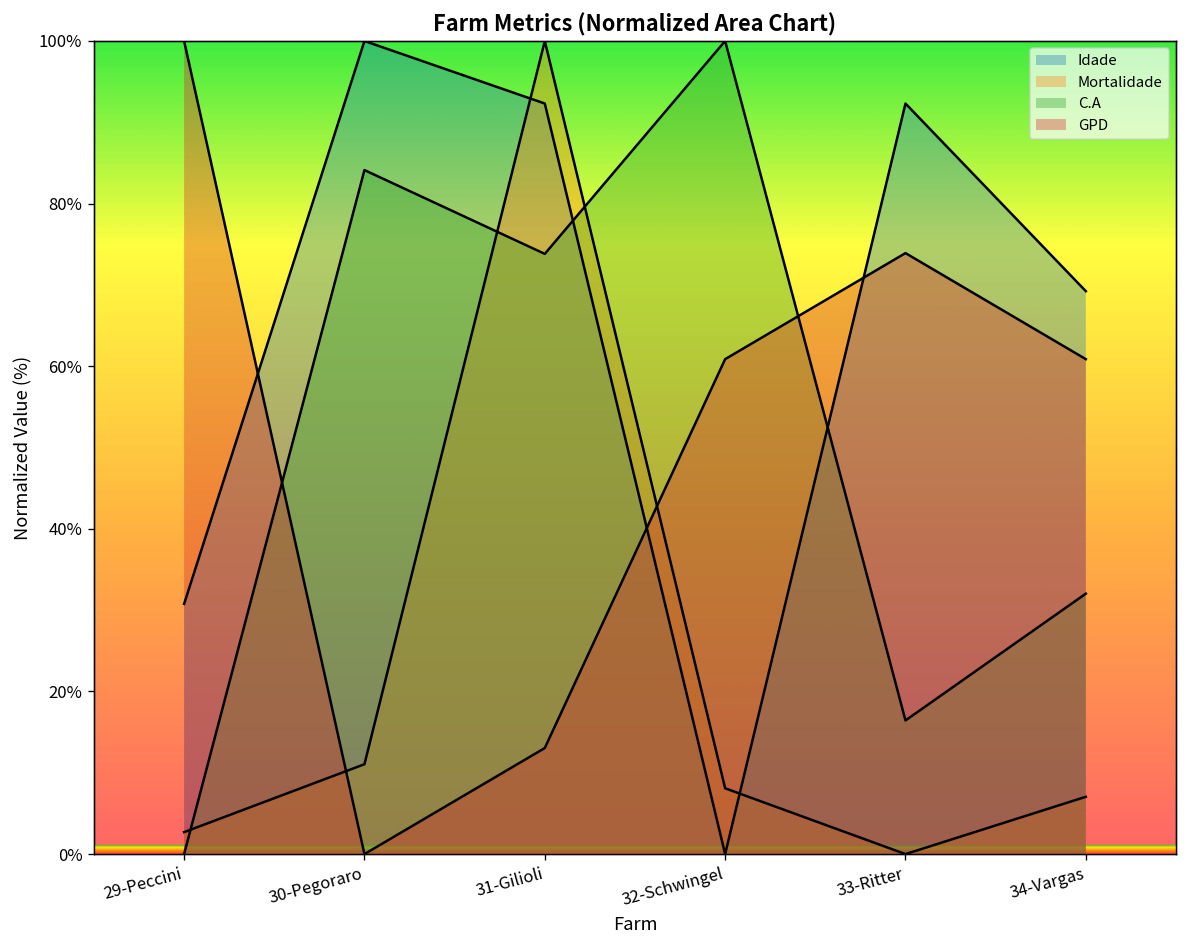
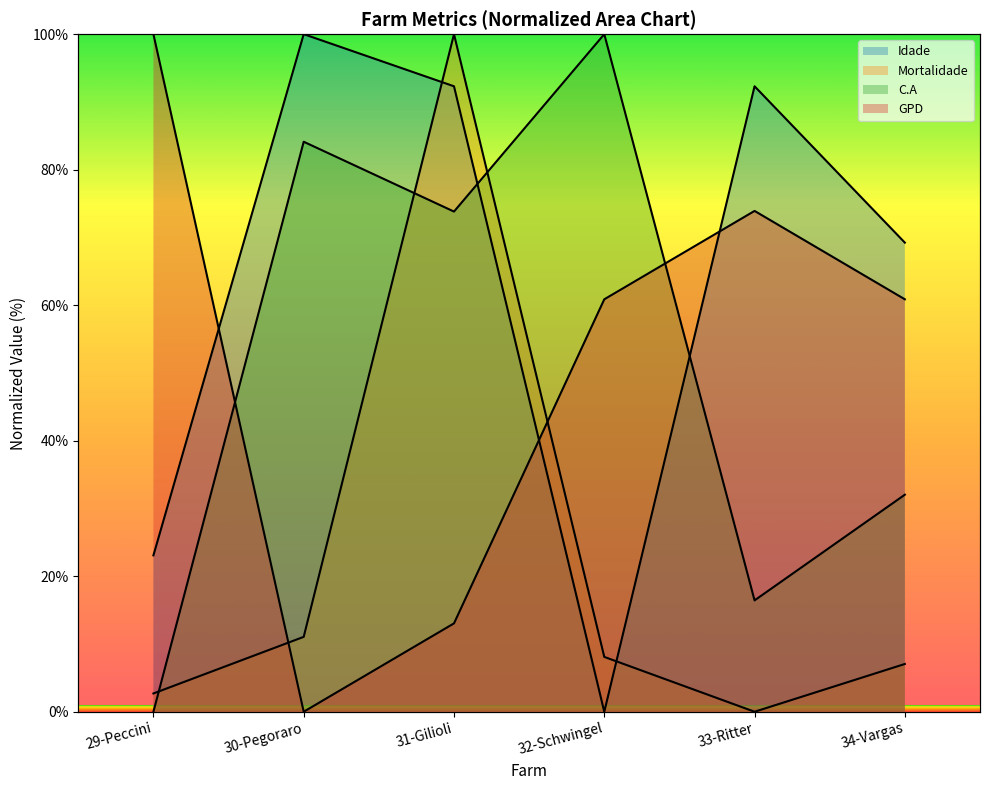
Idade, 29-Peccini: 31% -> 23%
